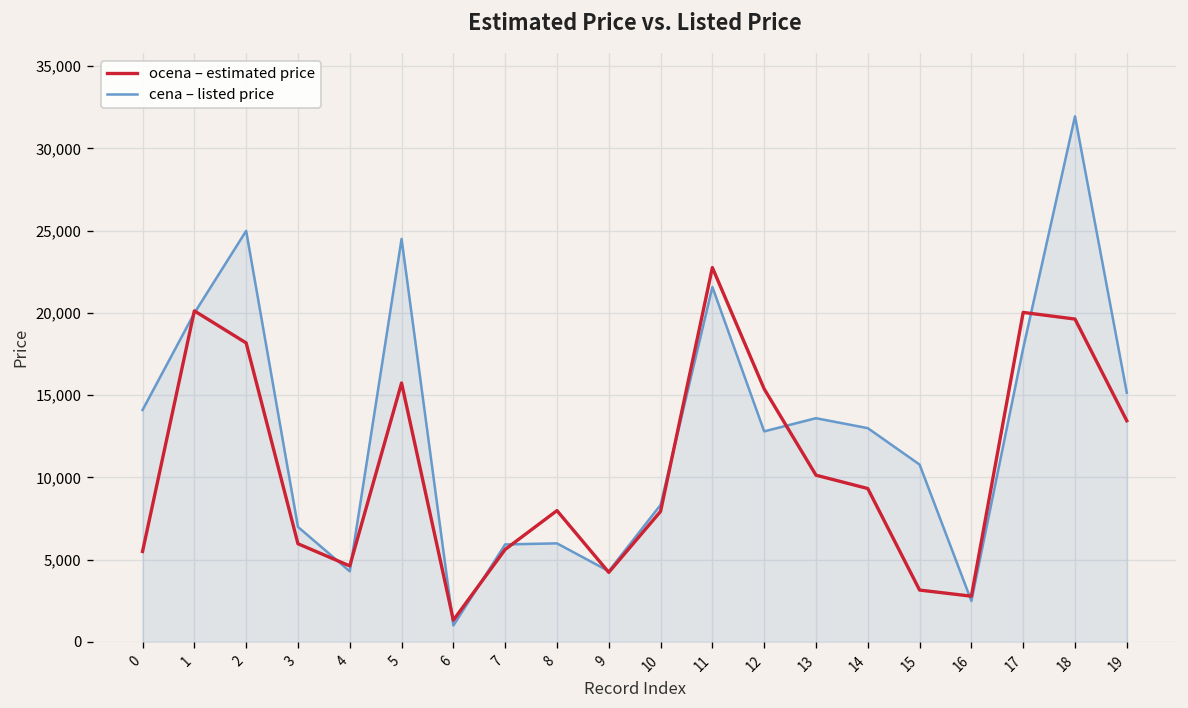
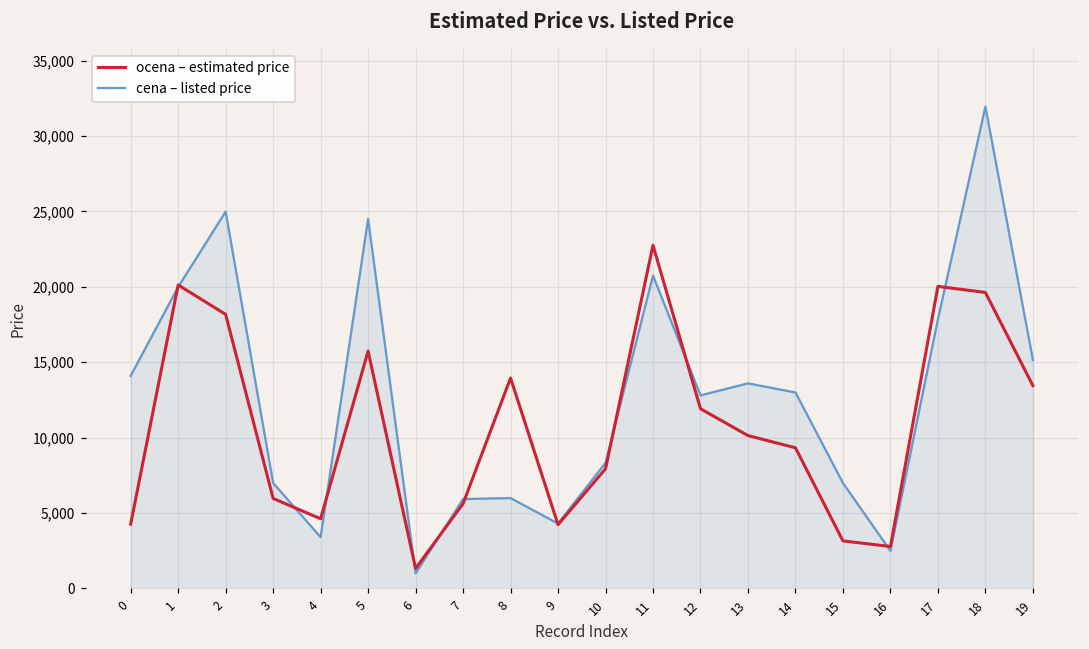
ocena – estimated price, 0: 5,500 -> 4,300
cena – listed price, 4: 4,300 -> 3,400
ocena – estimated price, 8: 8,000 -> 14,000
cena – listed price, 11: 21,600 -> 20,800
ocena – estimated price, 12: 15,400 -> 11,900
cena – listed price, 15: 10,800 -> 7,000
